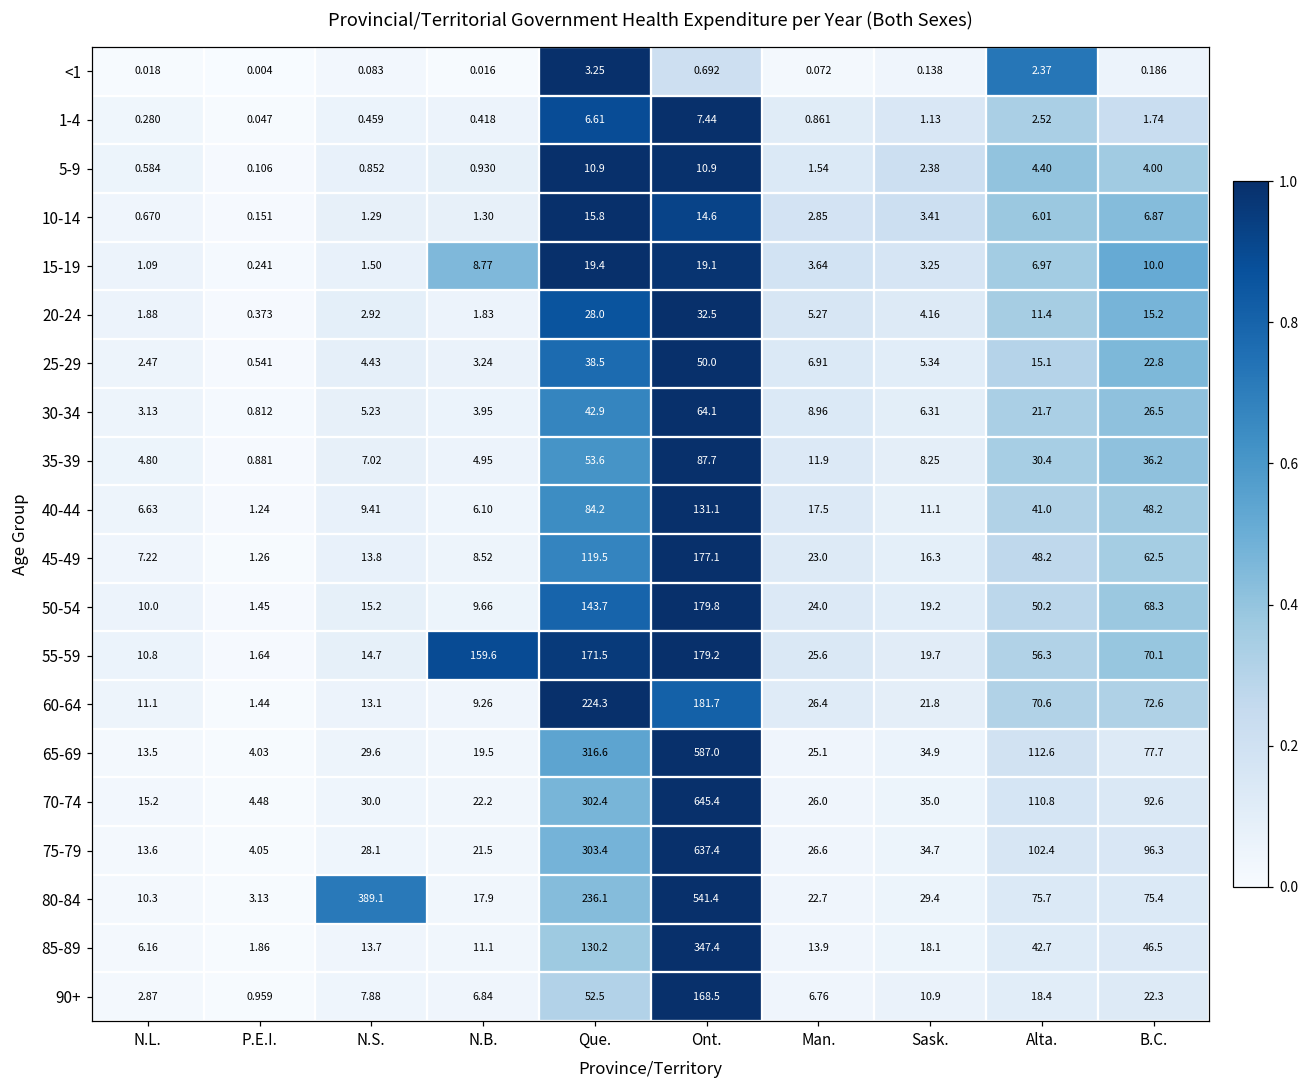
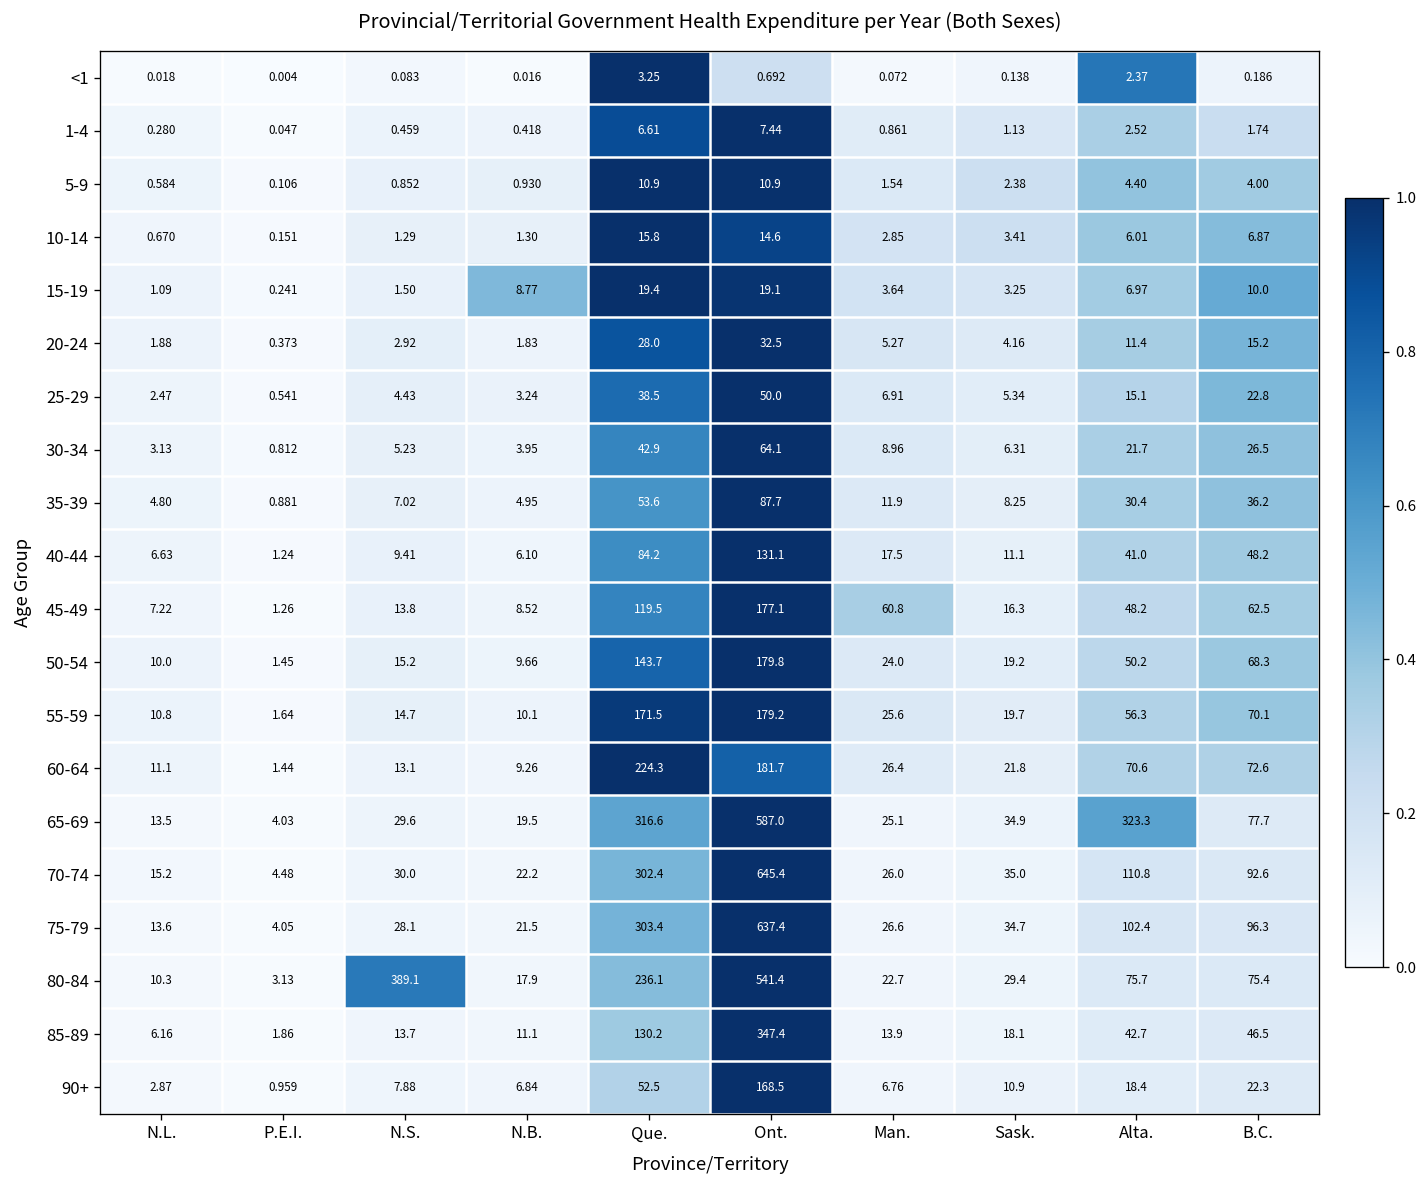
45-49, Man.: 23.0 -> 60.8
55-59, N.B.: 159.6 -> 10.1
65-69, Alta.: 112.6 -> 323.3
